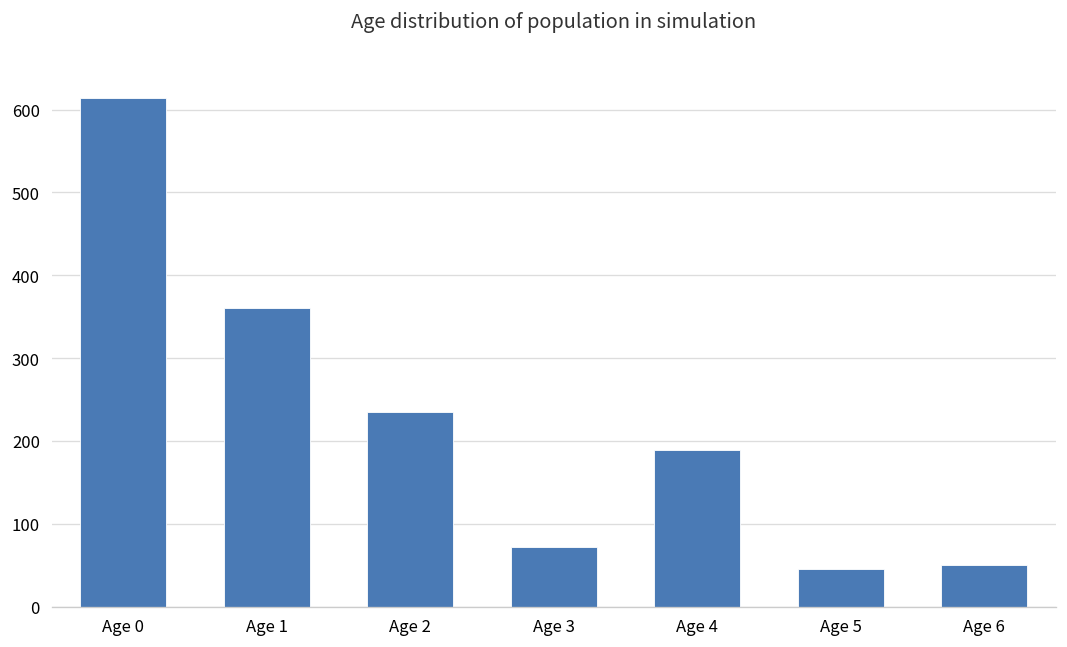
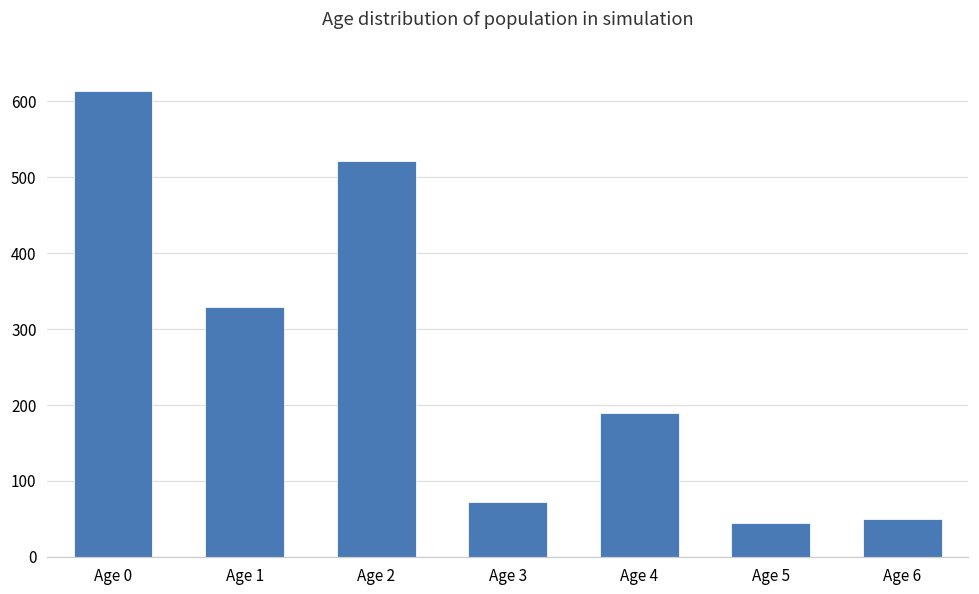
Age 1: 360 -> 330
Age 2: 240 -> 520
